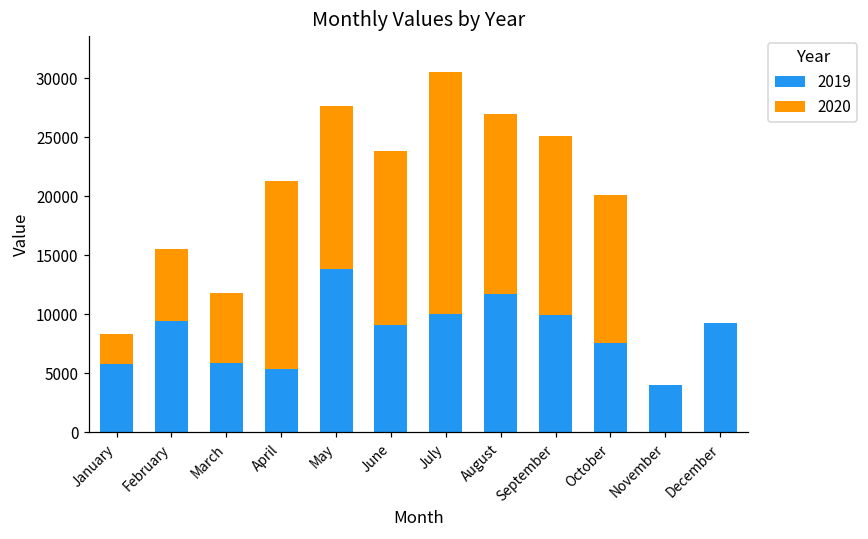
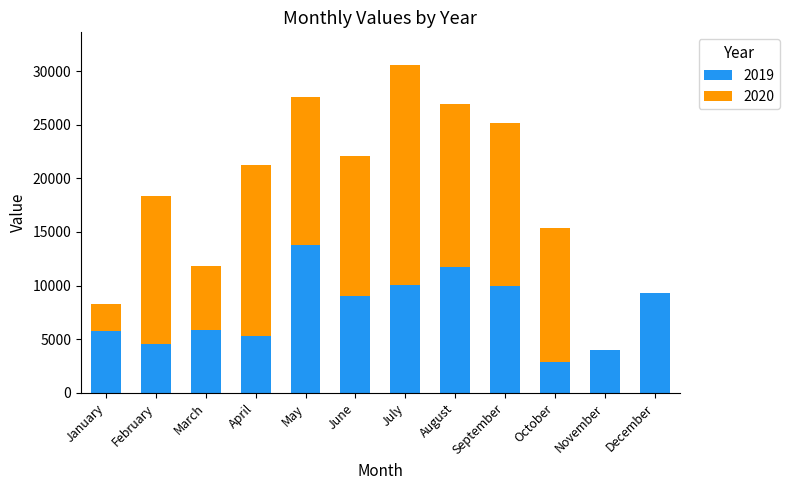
2019, February: 9500 -> 4500
2020, February: 6100 -> 13900
2020, June: 14700 -> 13000
2019, October: 7600 -> 2800
